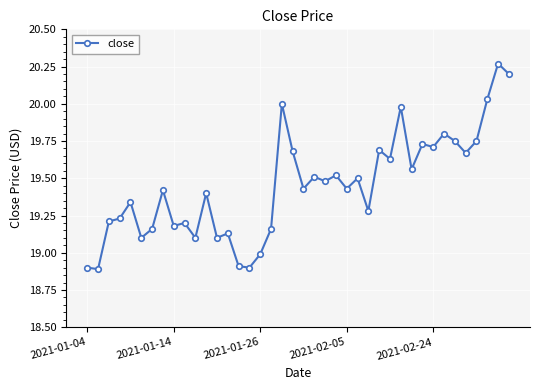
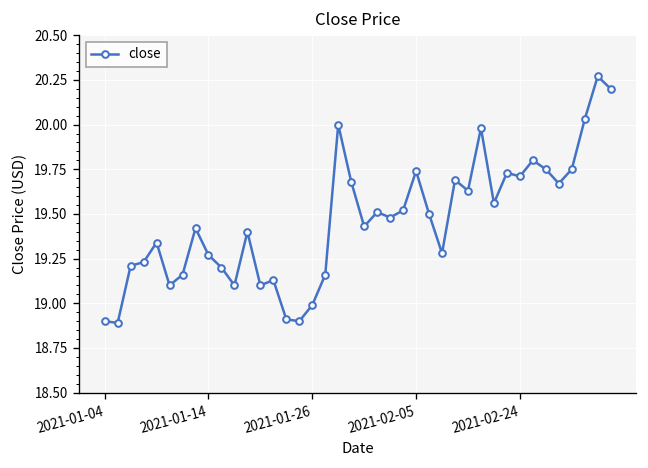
2021-01-14: 19.18 -> 19.27
2021-02-05: 19.43 -> 19.74
